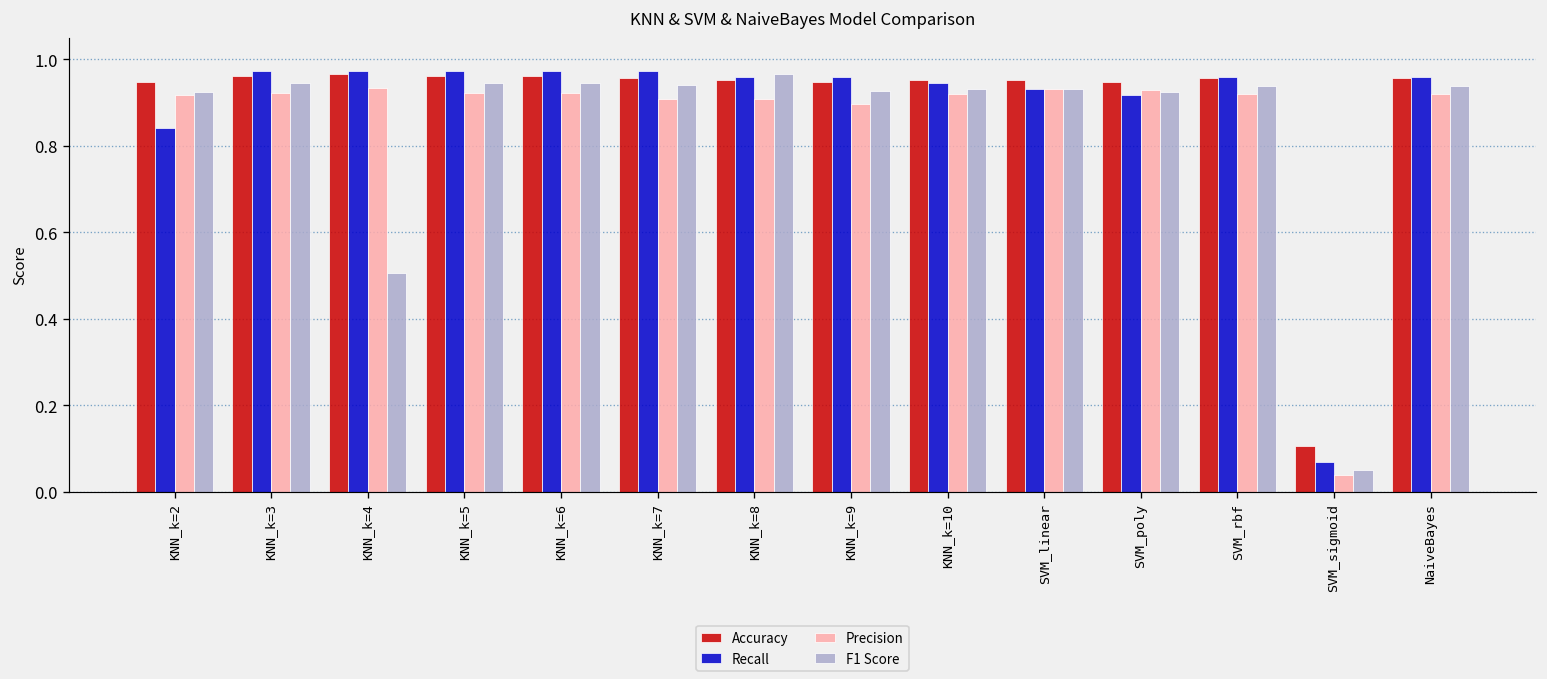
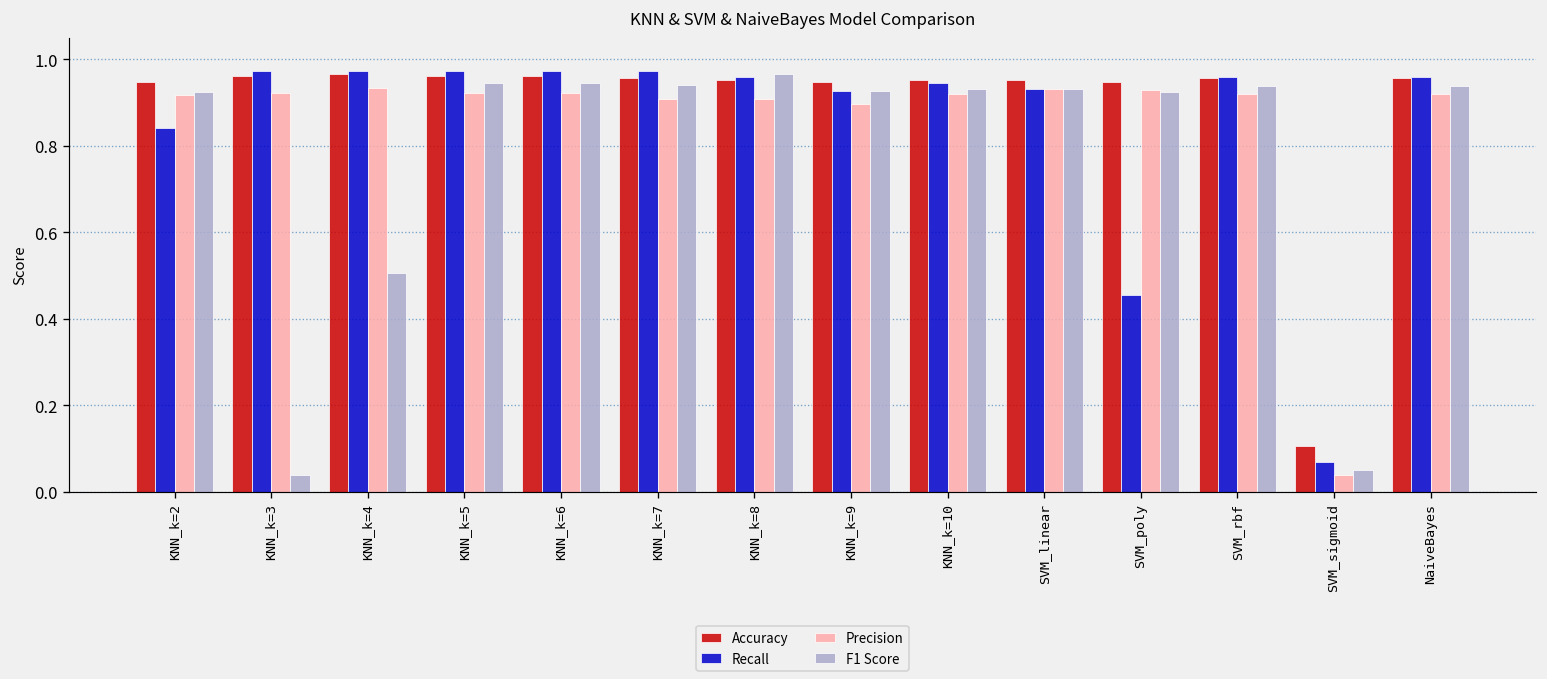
F1 Score, KNN_k=3: 0.95 -> 0.04
Recall, KNN_k=9: 0.96 -> 0.93
Recall, SVM_poly: 0.92 -> 0.46
